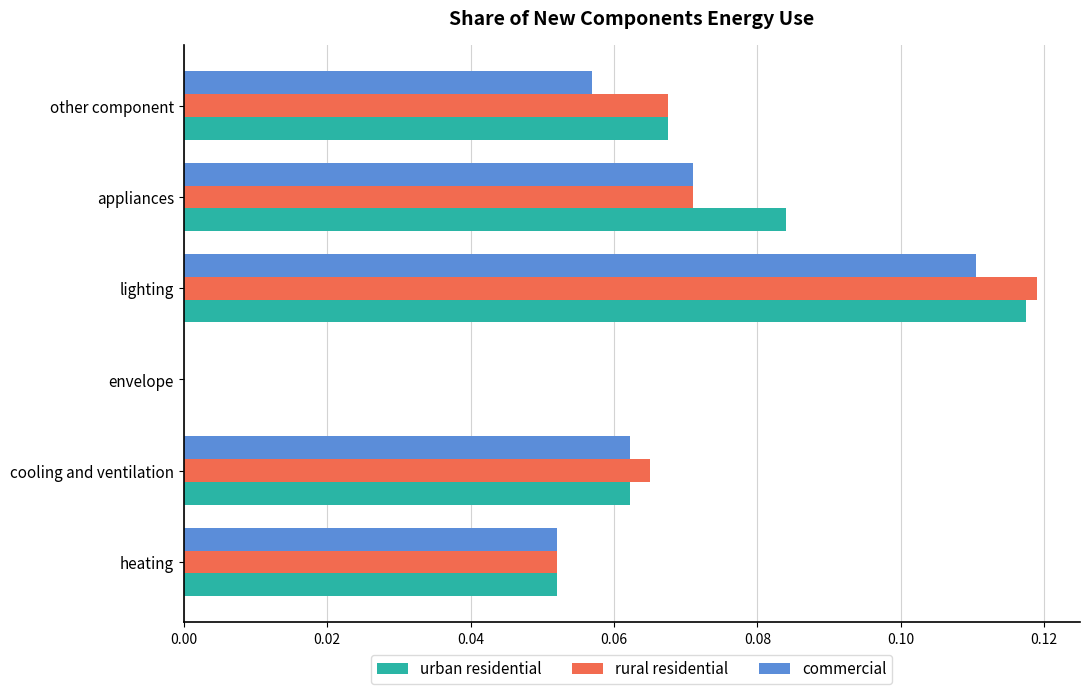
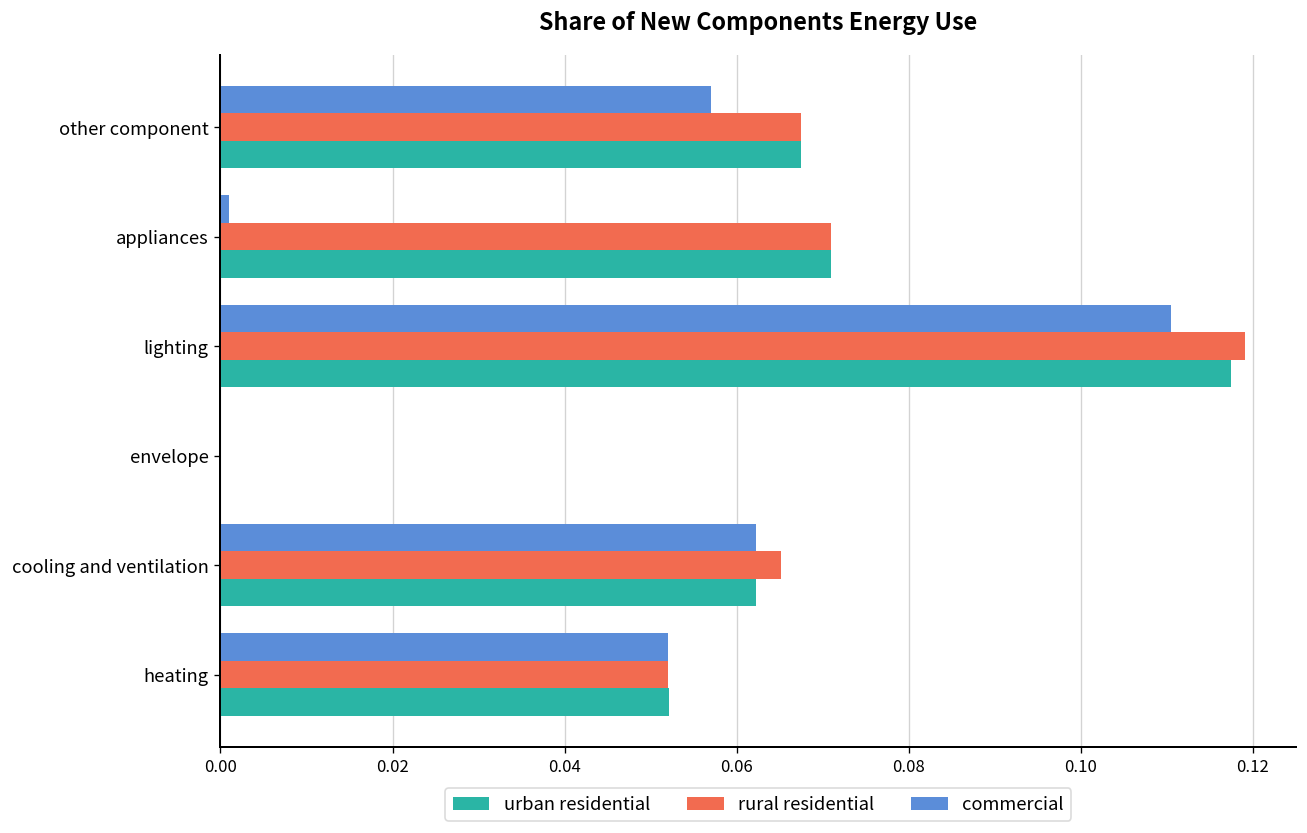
commercial, appliances: 0.071 -> 0.001
urban residential, appliances: 0.084 -> 0.071
